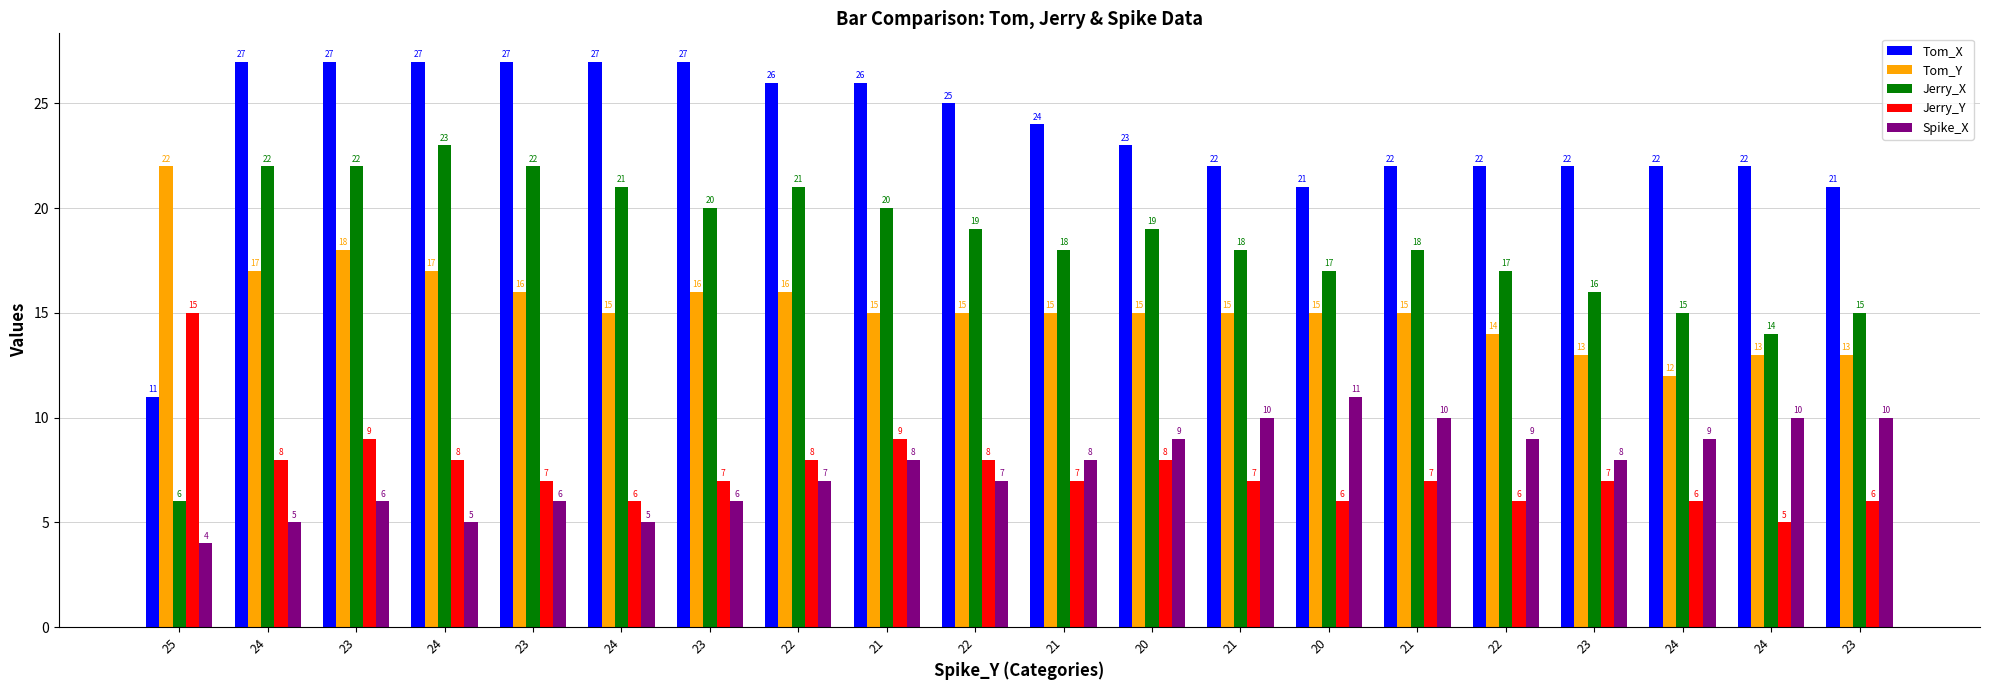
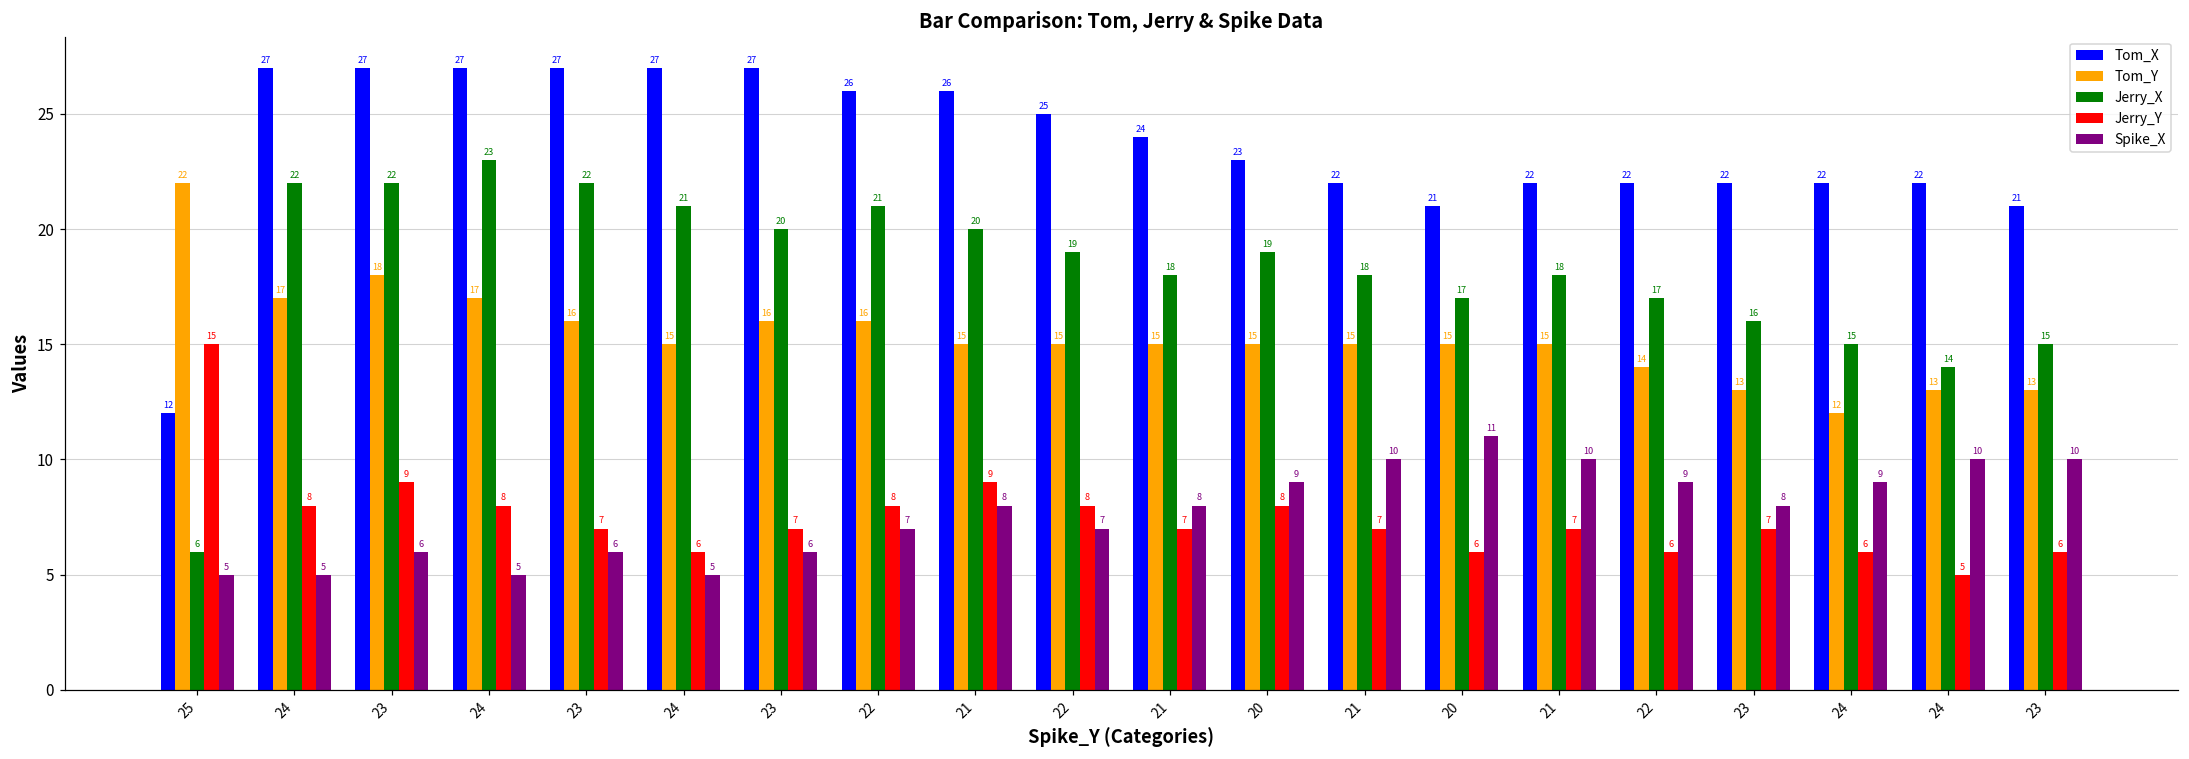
Tom_X, 25: 11 -> 12
Spike_X, 25: 4 -> 5
